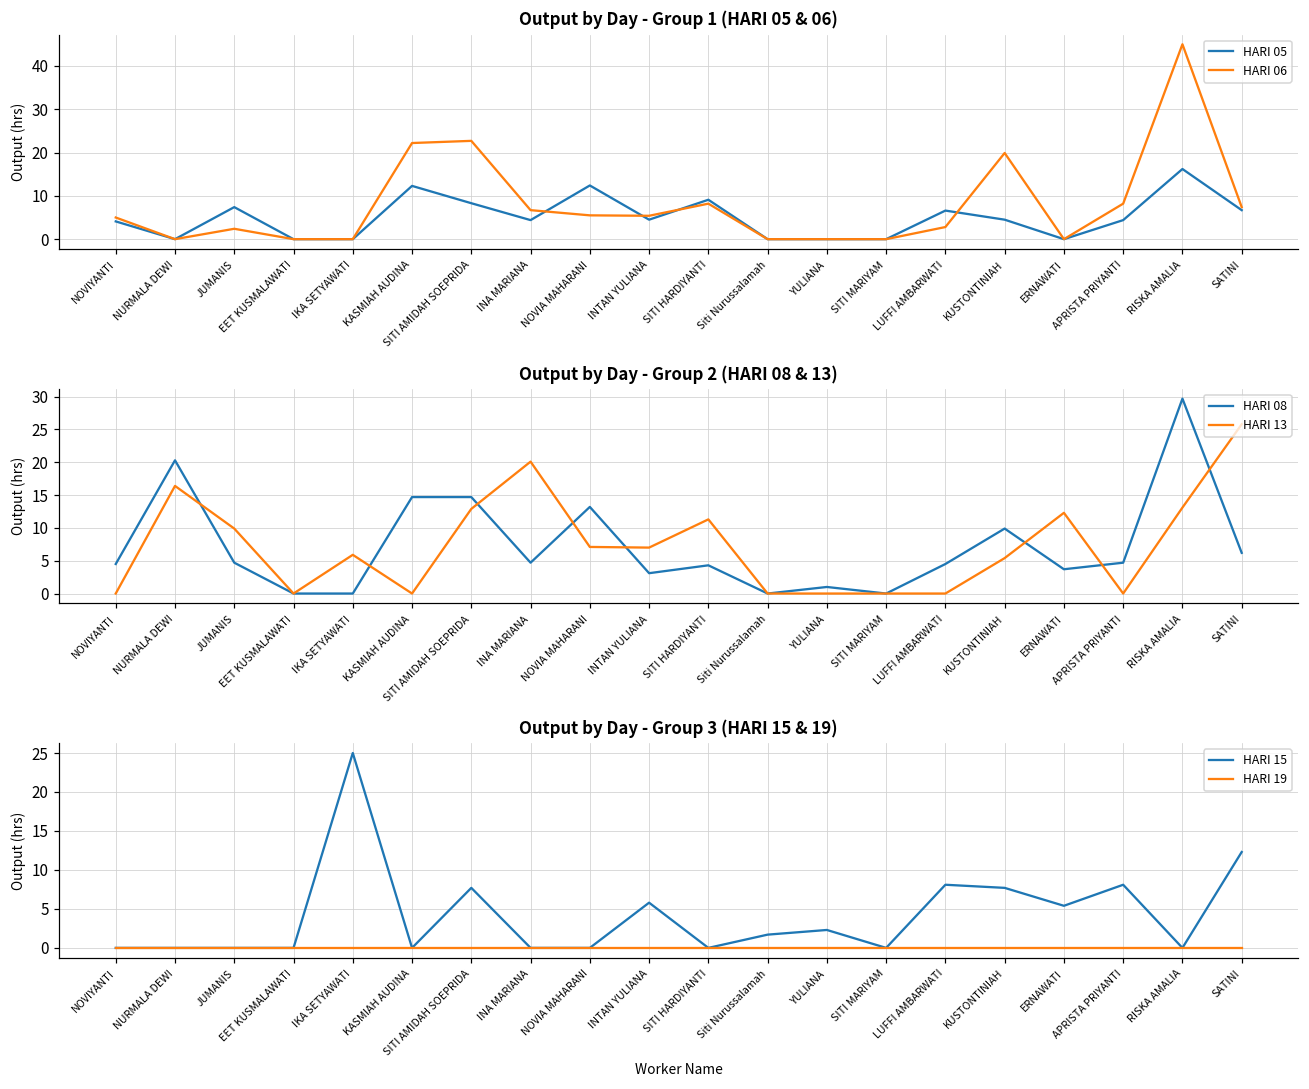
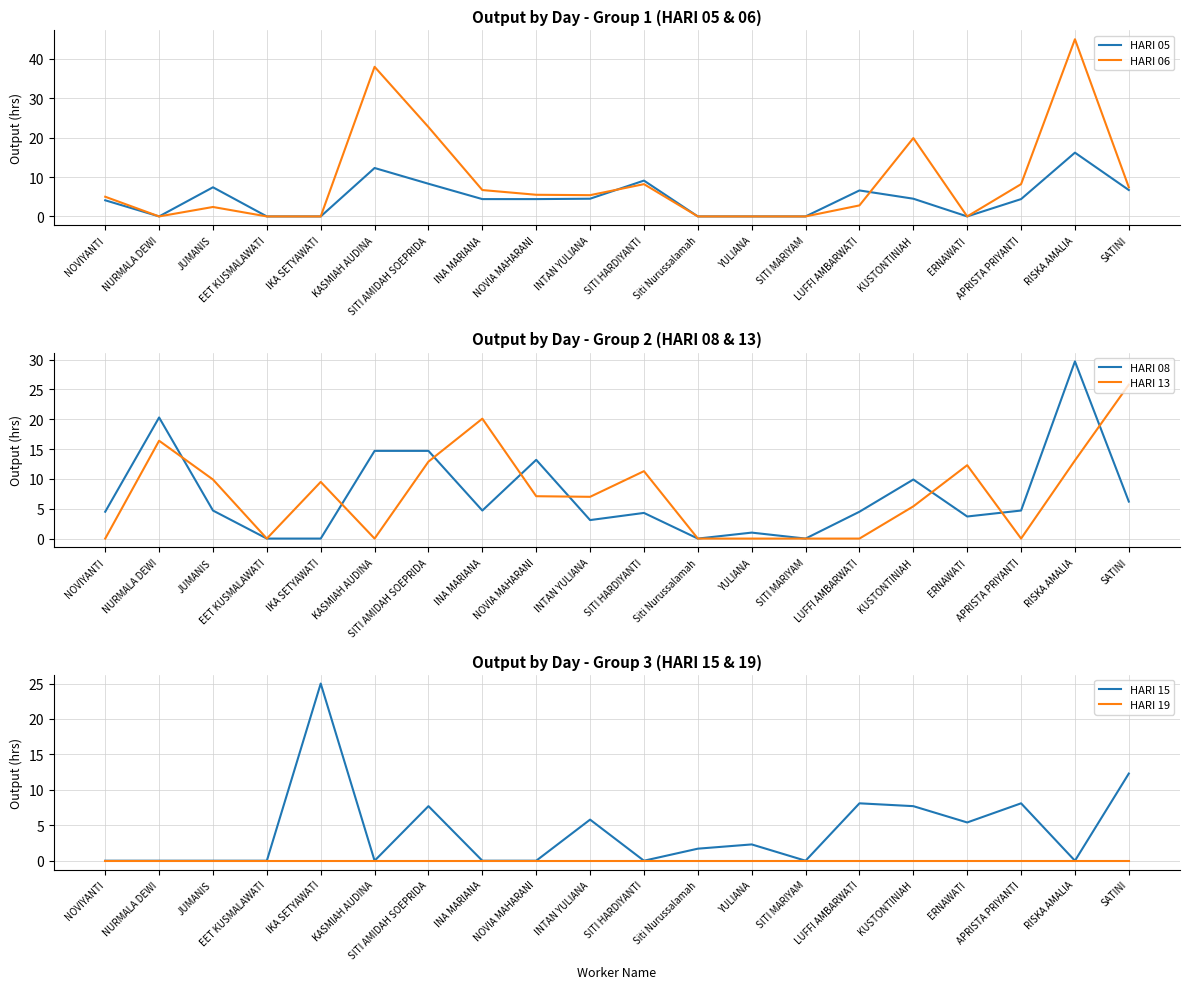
Output by Day - Group 1 (HARI 05 & 06), HARI 06, KASMIAH AUDINA: 22 -> 38
Output by Day - Group 1 (HARI 05 & 06), HARI 05, NOVIA MAHARANI: 12 -> 4
Output by Day - Group 2 (HARI 08 & 13), HARI 13, IKA SETYAWATI: 6 -> 10
